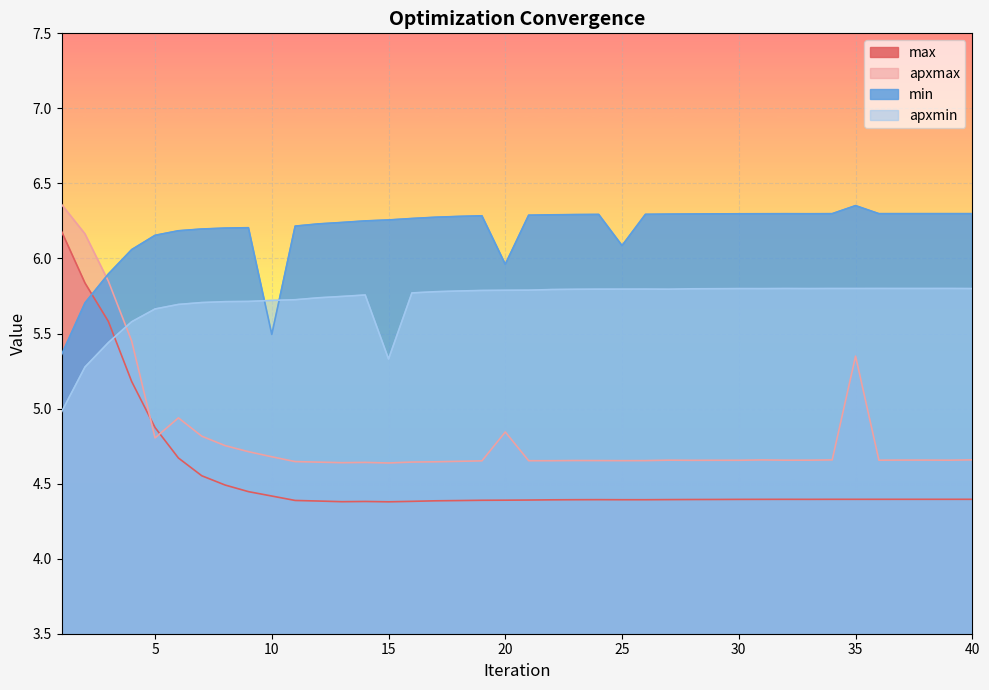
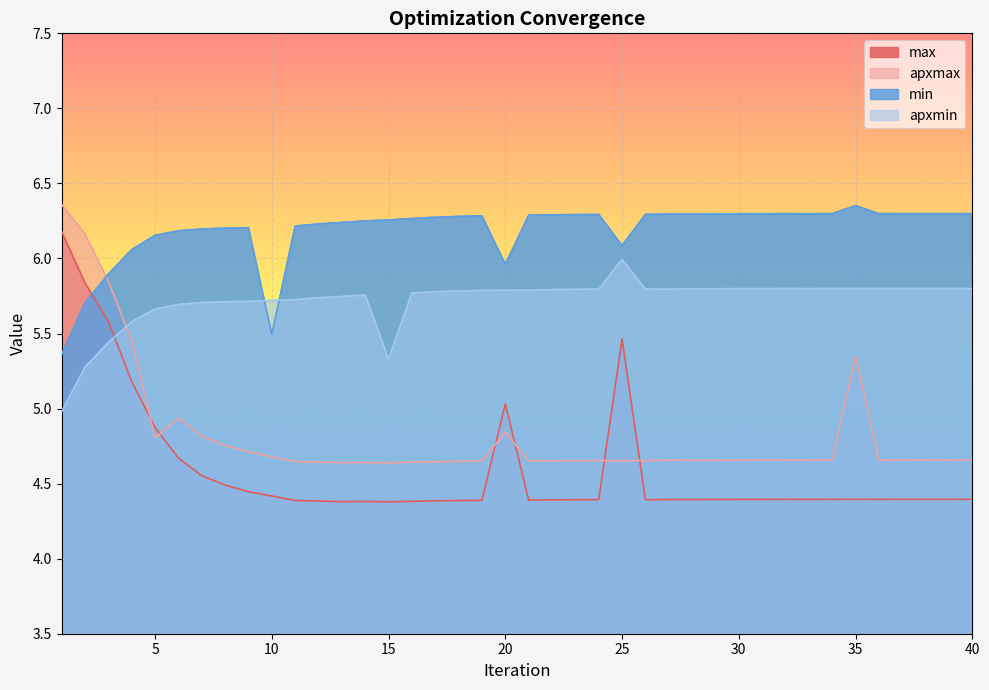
max, 20: 4.39 -> 5.03
max, 25: 4.39 -> 5.46
apxmin, 25: 5.80 -> 5.99
